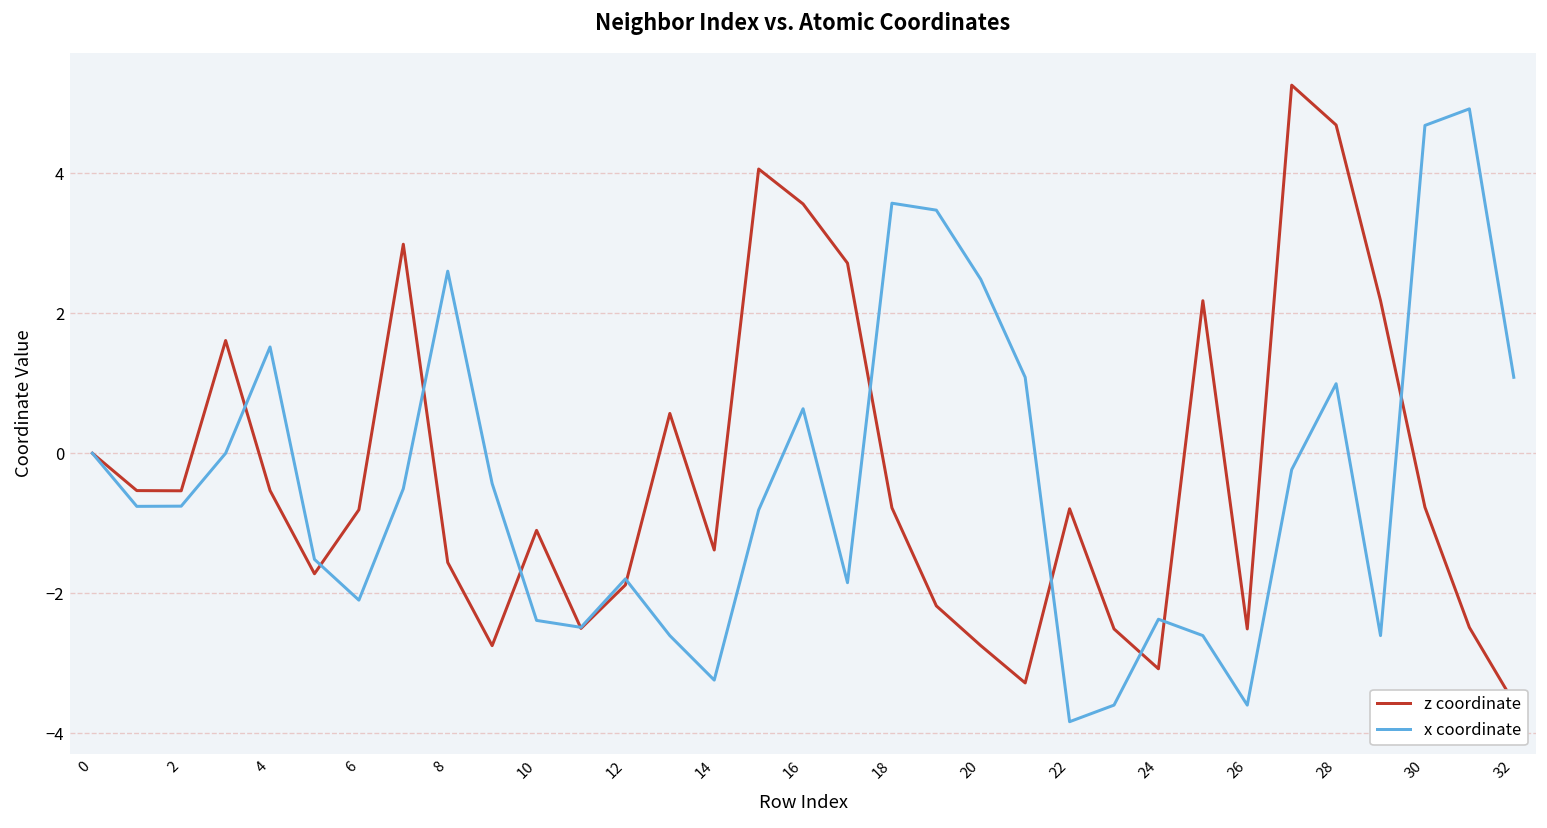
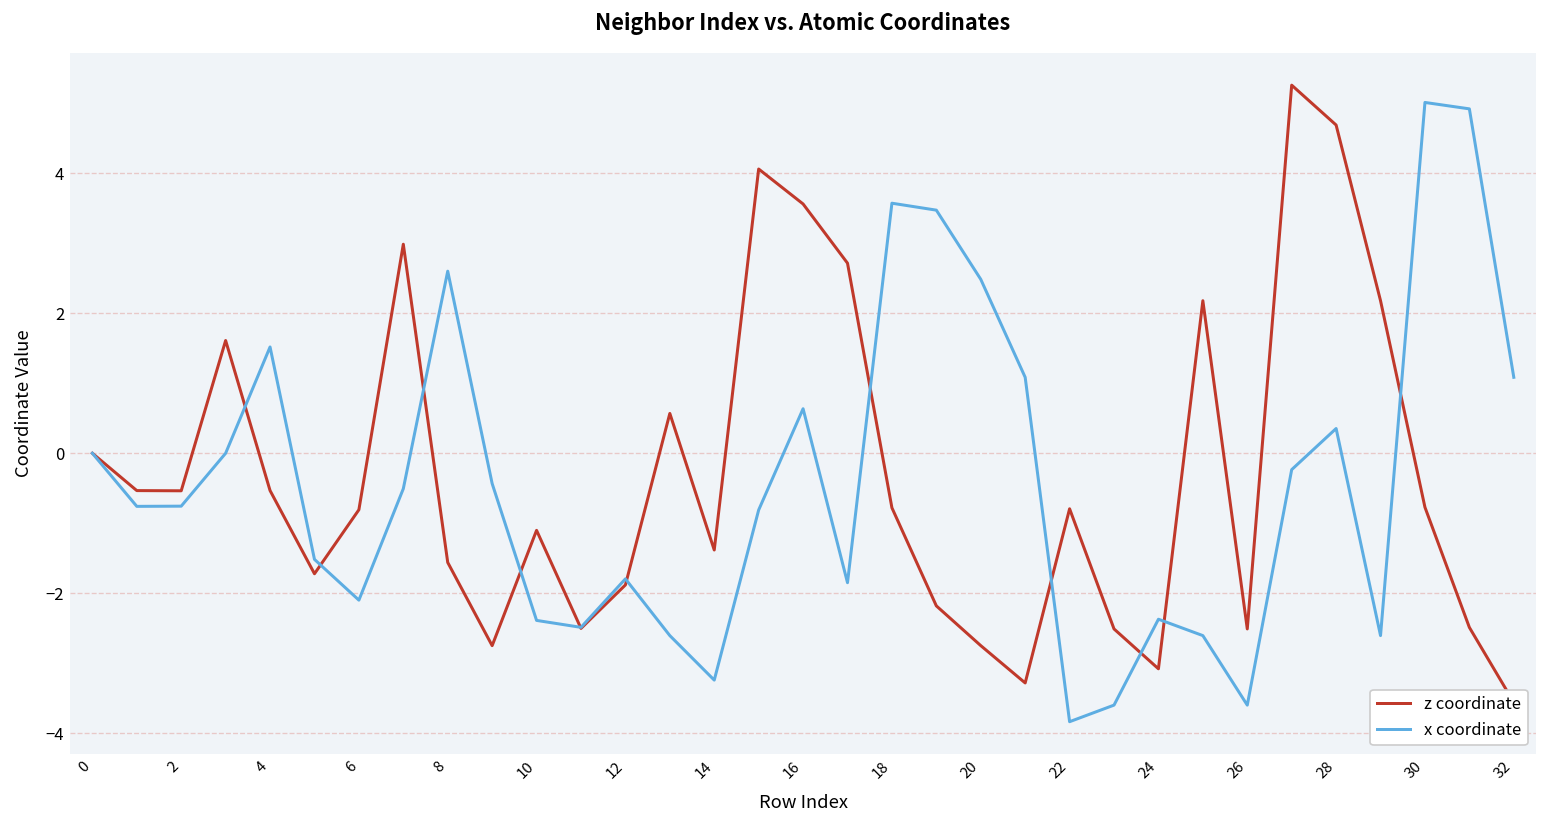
x coordinate, 28: 1.0 -> 0.4
x coordinate, 30: 4.7 -> 5.0
